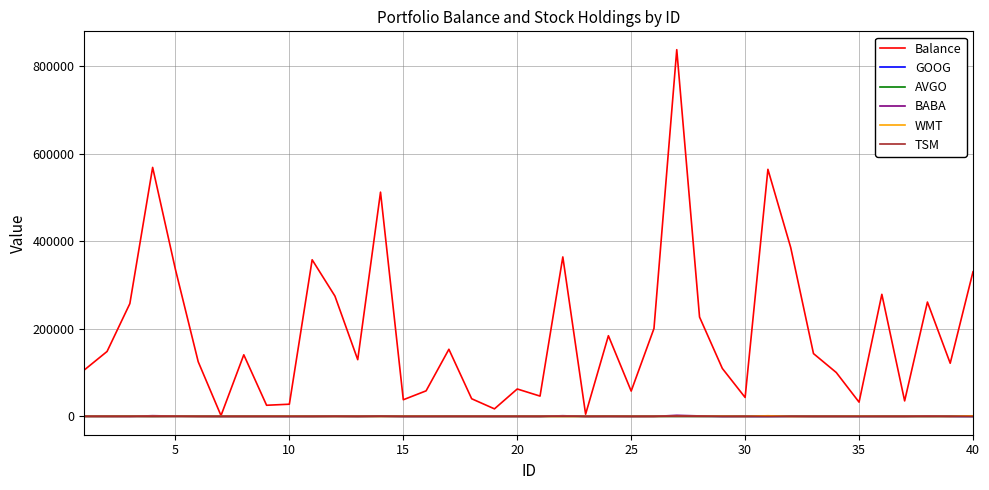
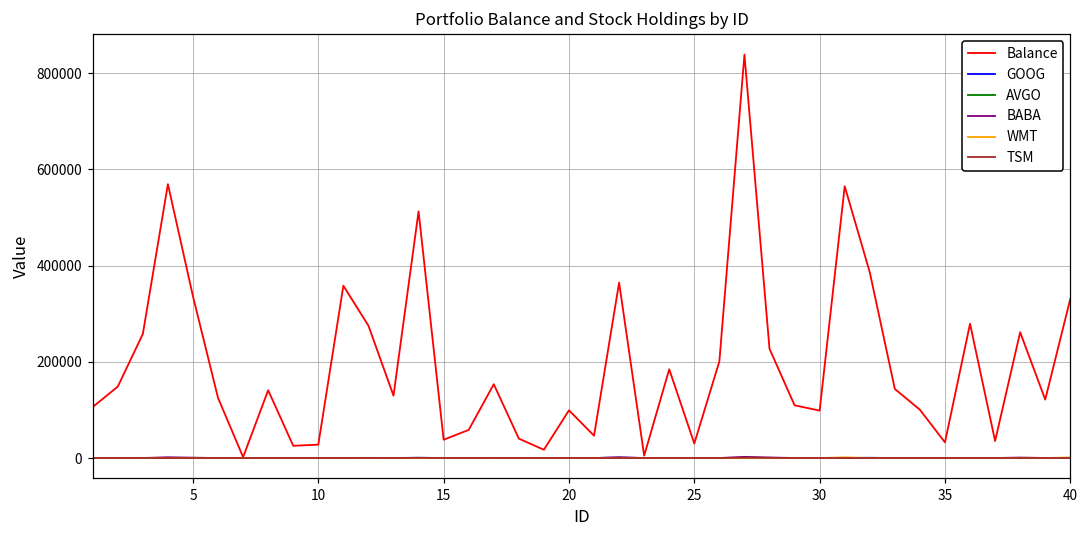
Balance, 20: 60000 -> 100000
Balance, 25: 60000 -> 30000
Balance, 30: 40000 -> 100000
